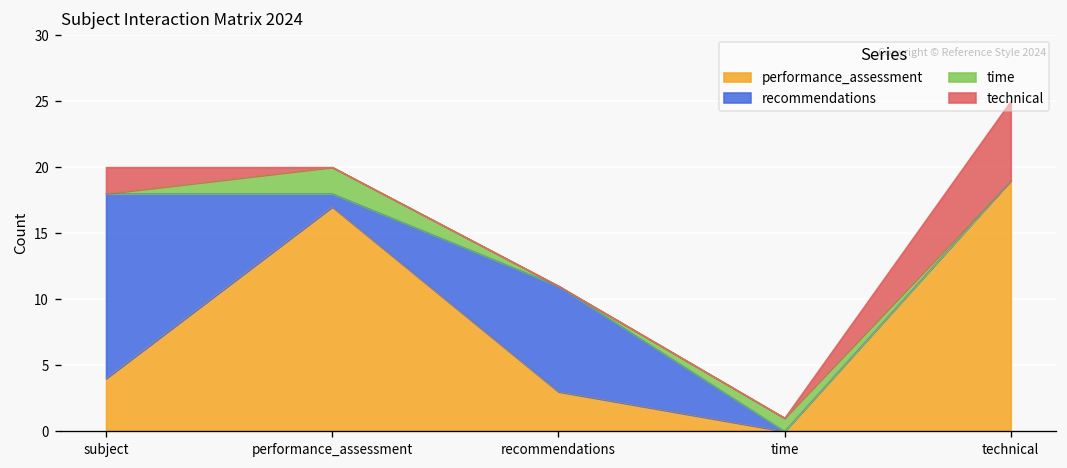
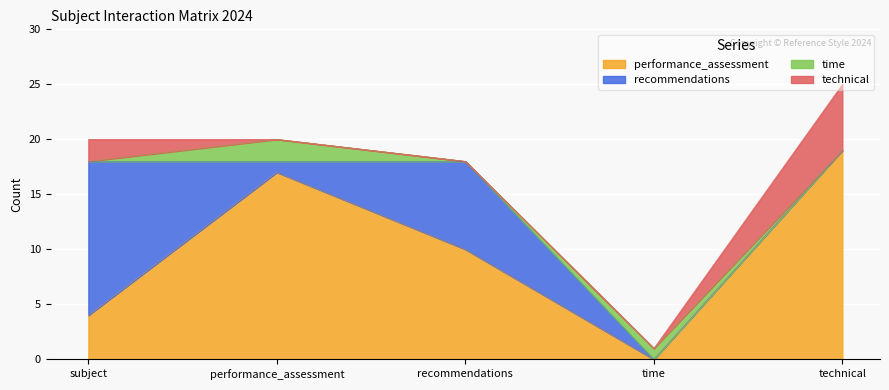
performance_assessment, recommendations: 3 -> 10
